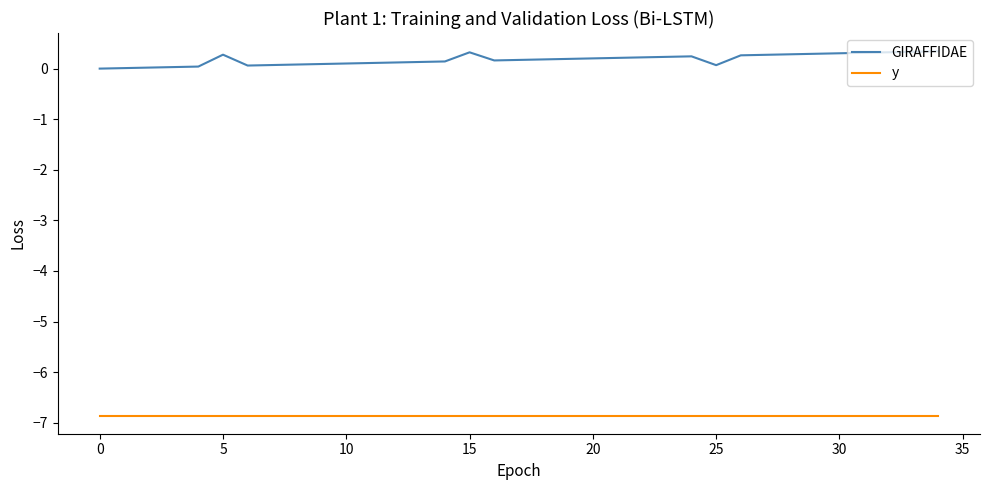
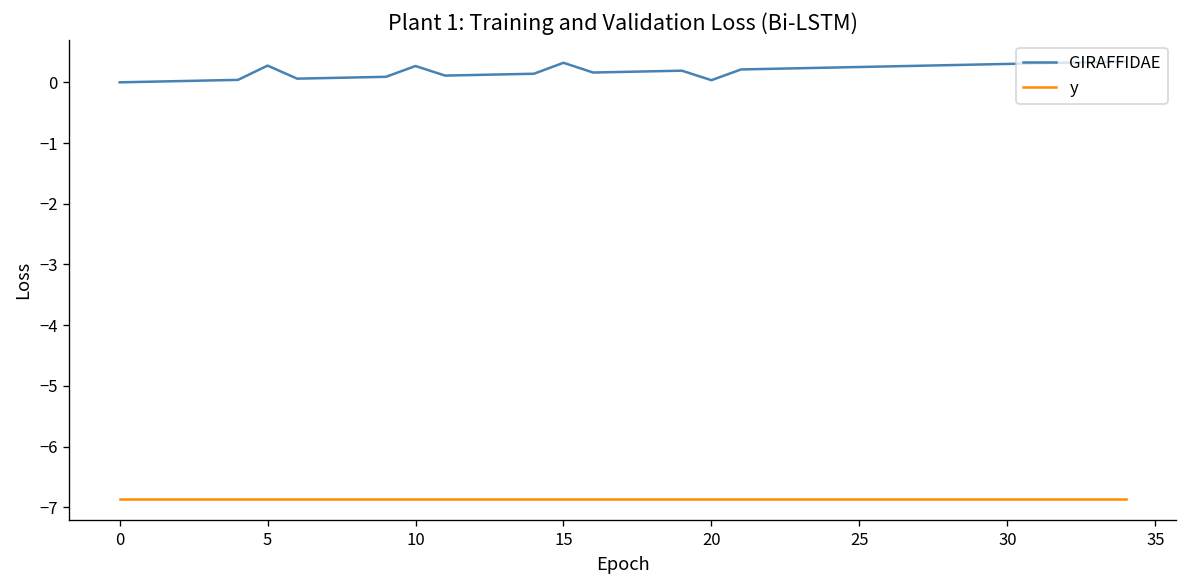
GIRAFFIDAE, 10: 0.1 -> 0.3
GIRAFFIDAE, 20: 0.2 -> 0.0
GIRAFFIDAE, 25: 0.1 -> 0.3
